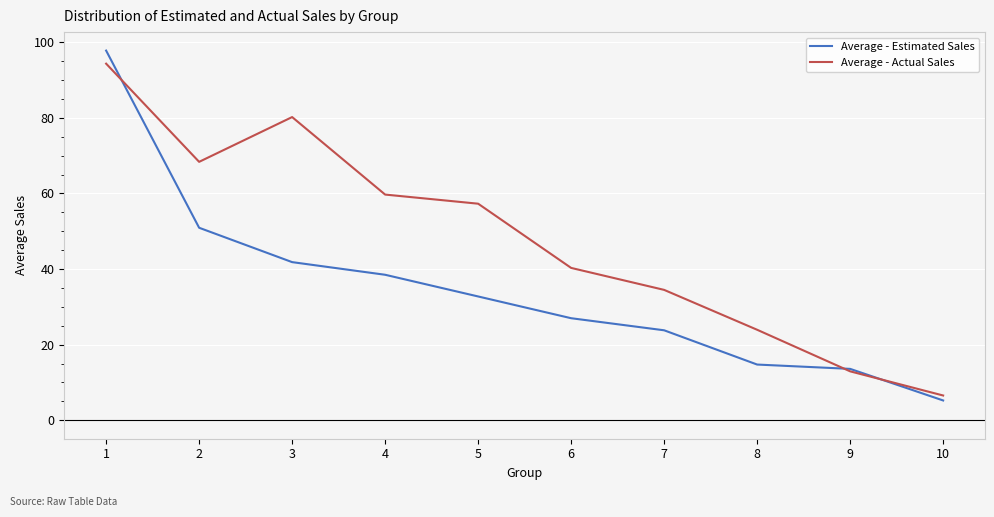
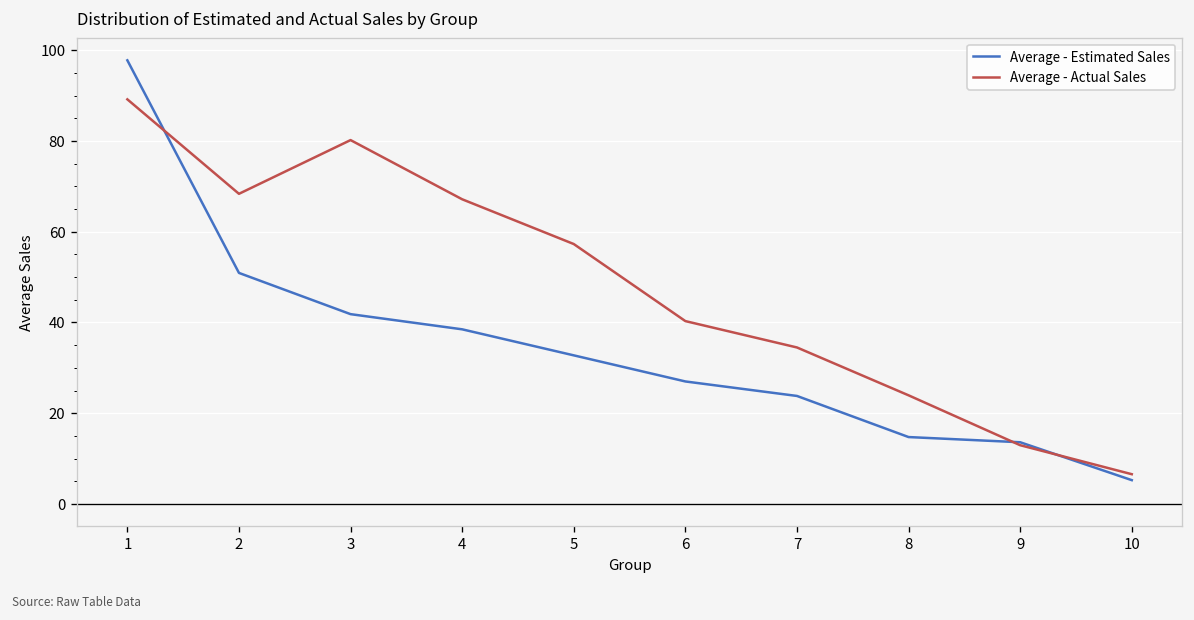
Average - Actual Sales, 1: 94 -> 89
Average - Actual Sales, 4: 60 -> 67
